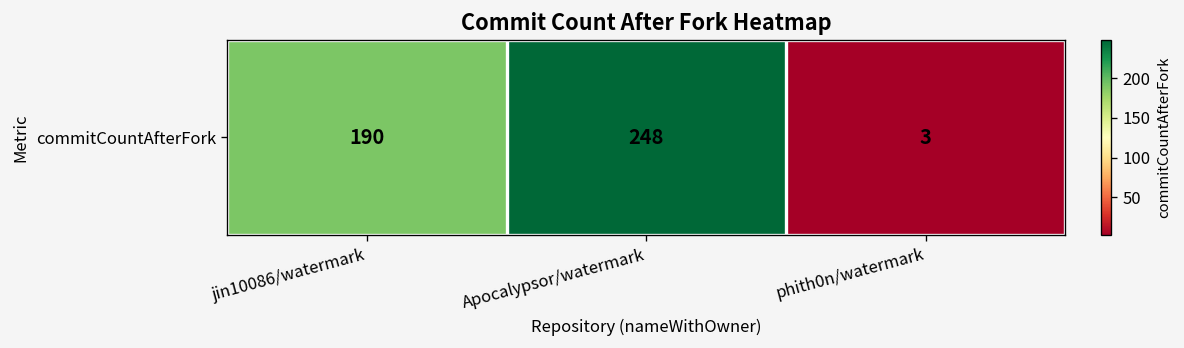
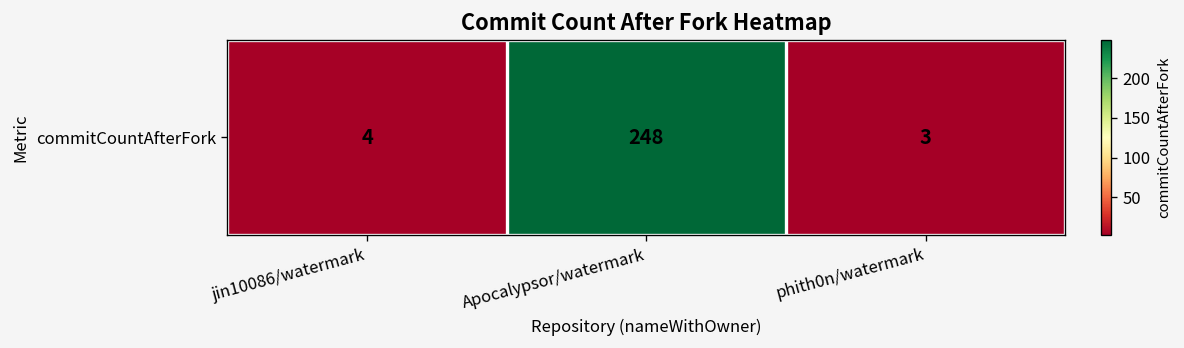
commitCountAfterFork, jin10086/watermark: 190 -> 4
